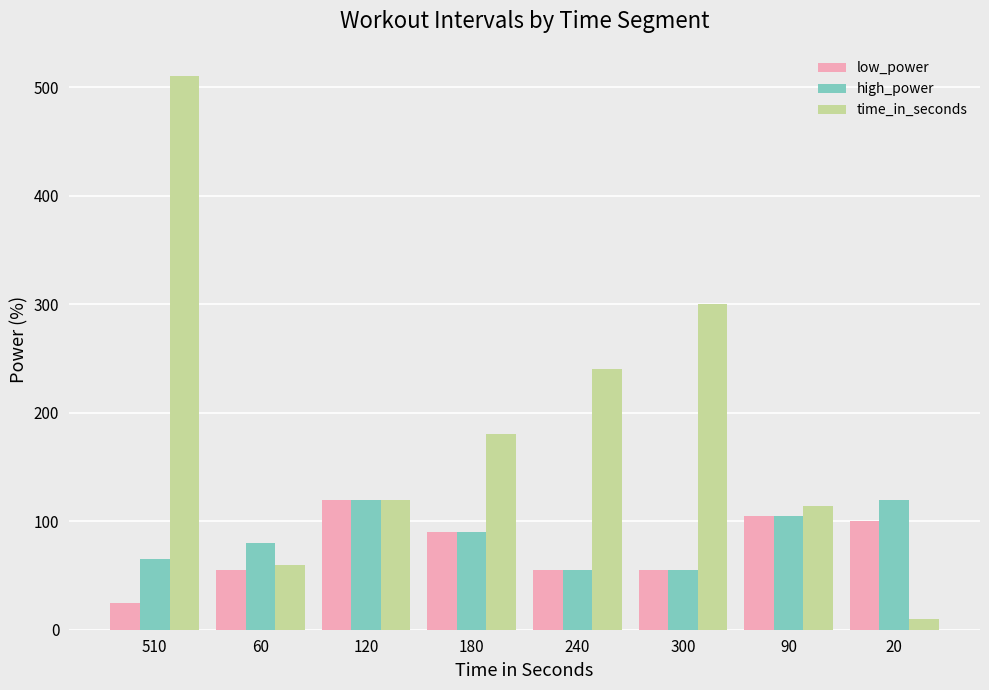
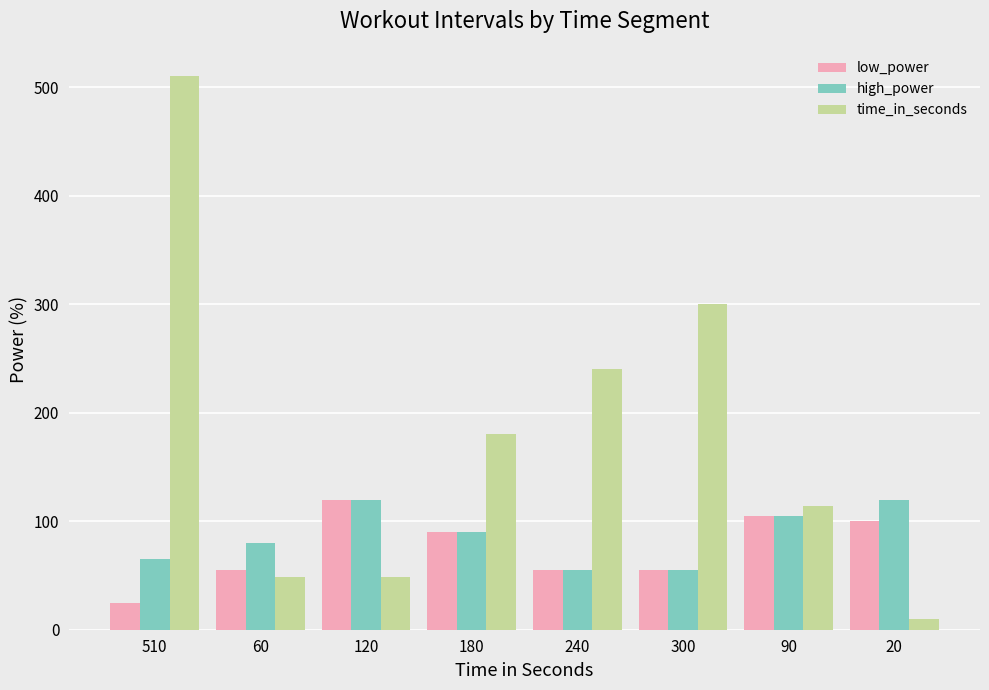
time_in_seconds, 60: 60 -> 49
time_in_seconds, 120: 120 -> 49
